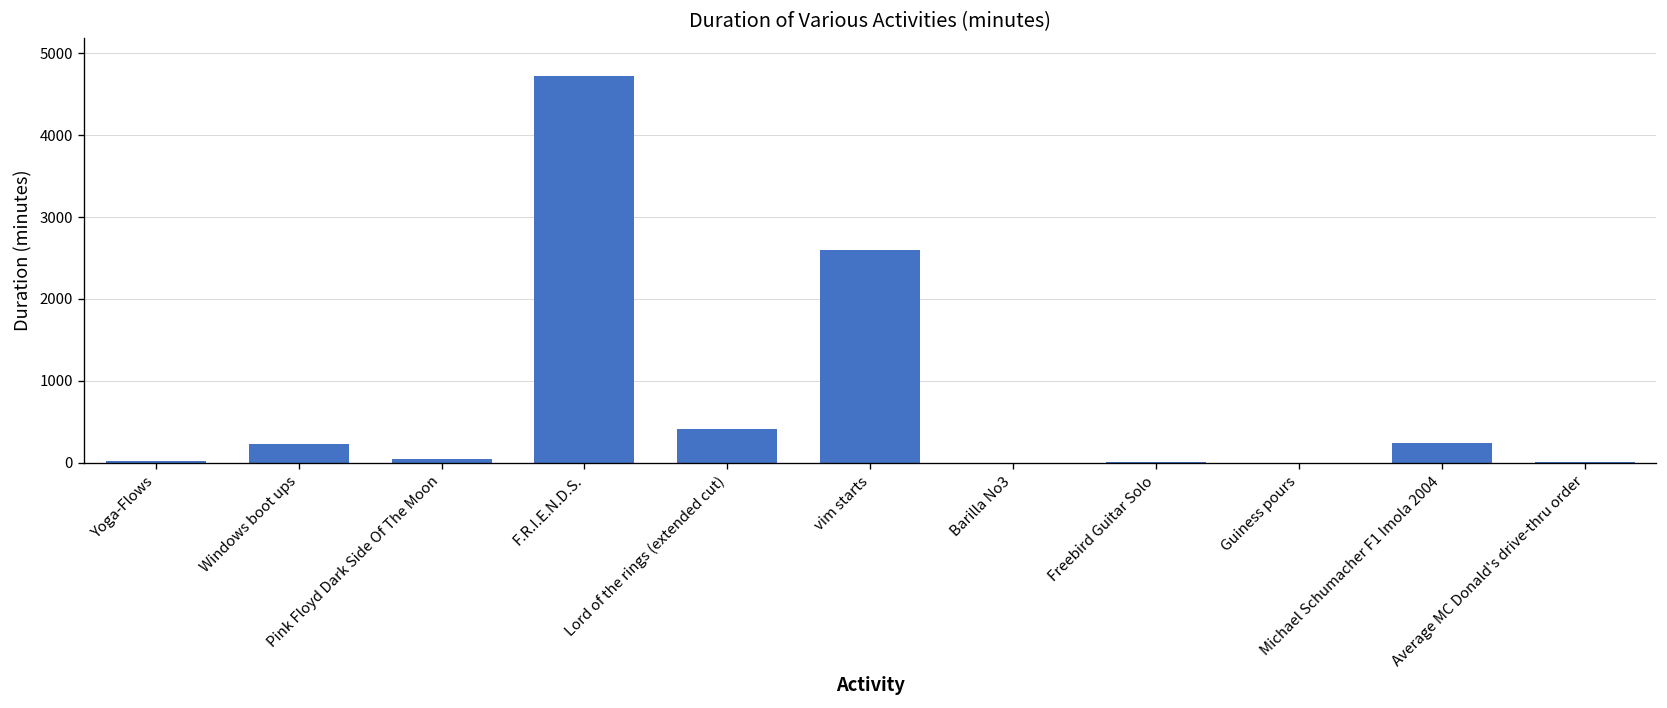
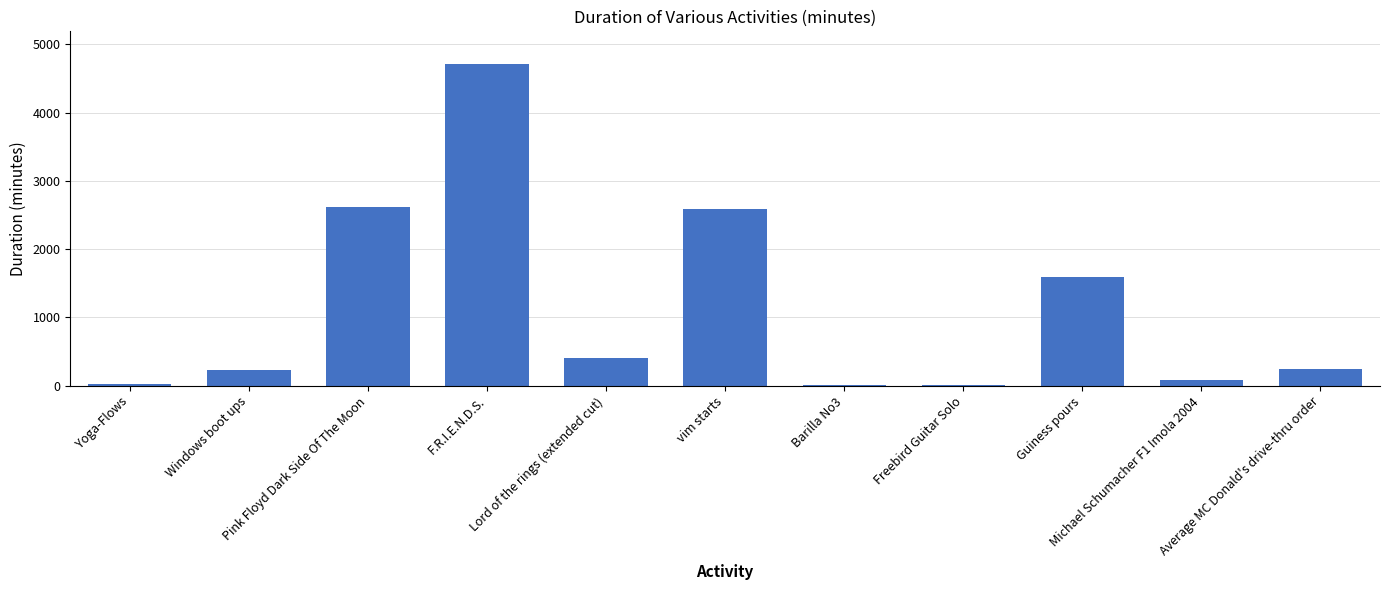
Pink Floyd Dark Side Of The Moon: 0 -> 2600
Guiness pours: 0 -> 1600
Michael Schumacher F1 Imola 2004: 200 -> 100
Average MC Donald's drive-thru order: 0 -> 200
